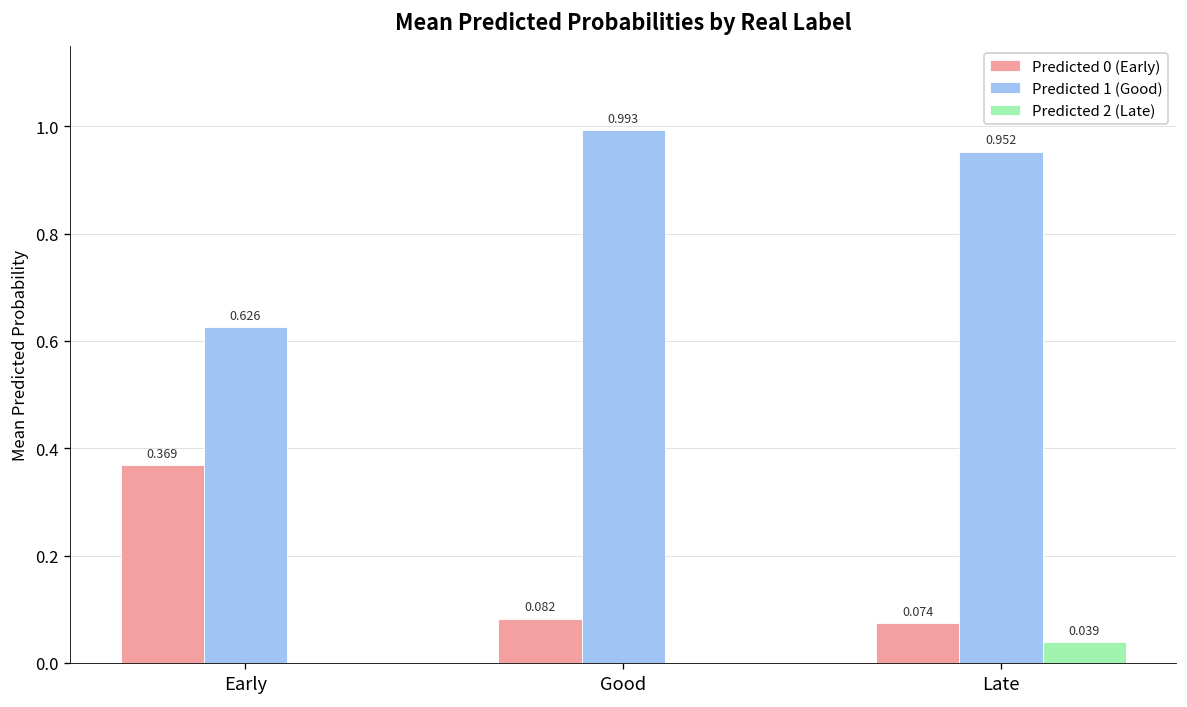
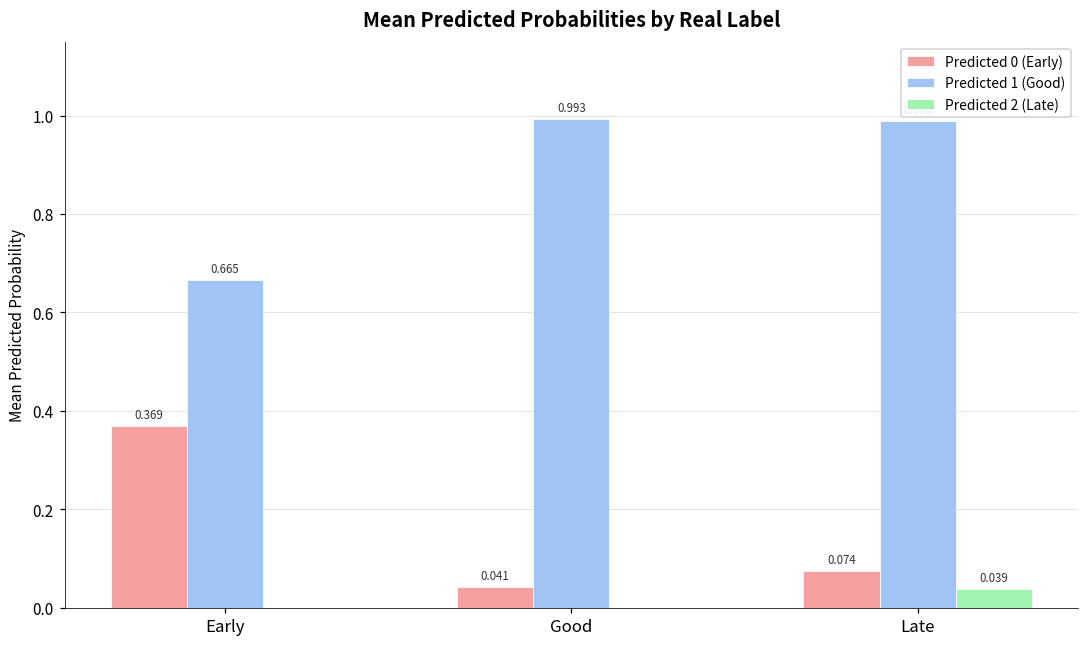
Predicted 1 (Good), Early: 0.626 -> 0.665
Predicted 0 (Early), Good: 0.082 -> 0.041
Predicted 1 (Good), Late: 0.95 -> 0.99
